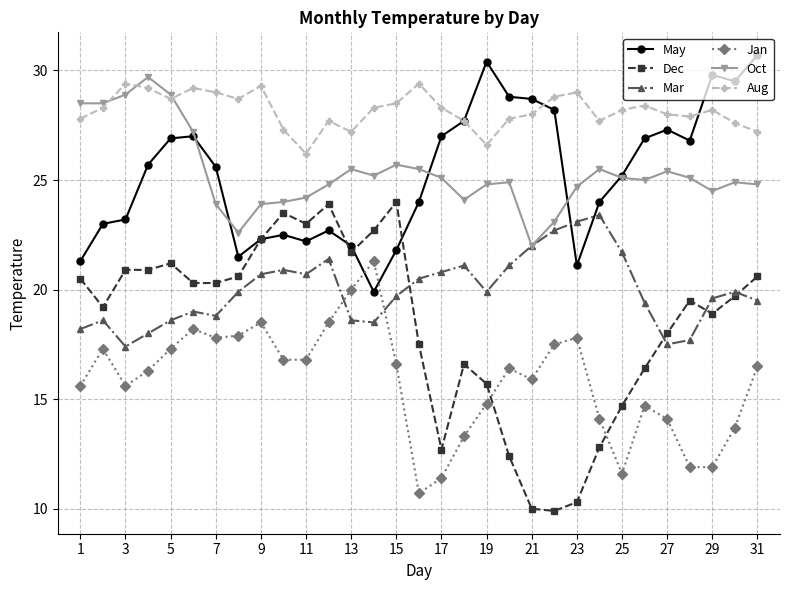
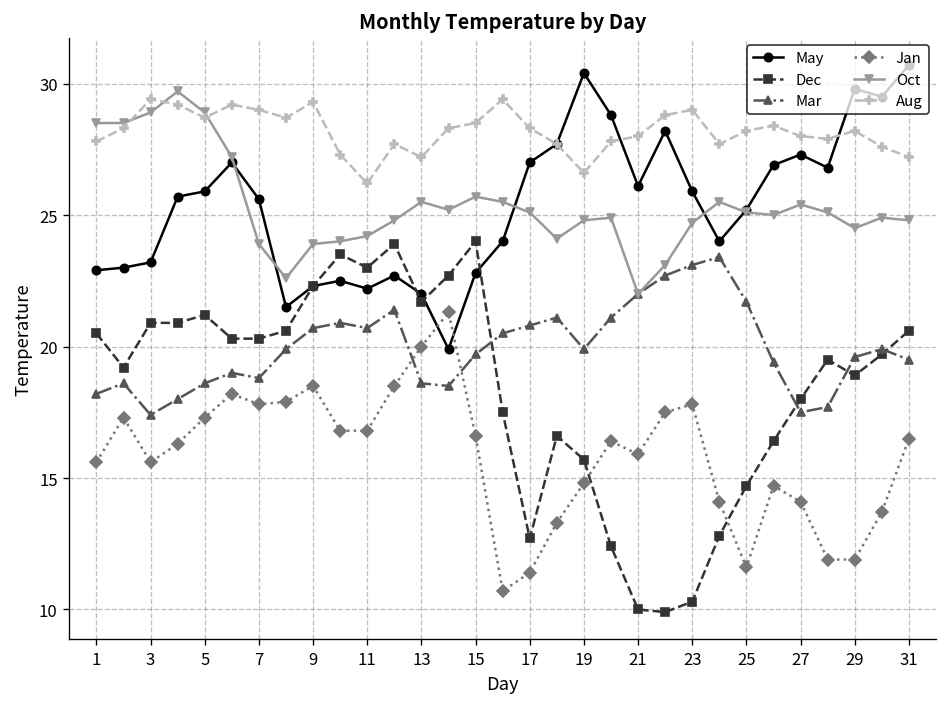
May, 1: 21.3 -> 22.9
May, 5: 26.9 -> 25.9
May, 15: 21.8 -> 22.8
May, 21: 28.7 -> 26.1
May, 23: 21.1 -> 25.9
